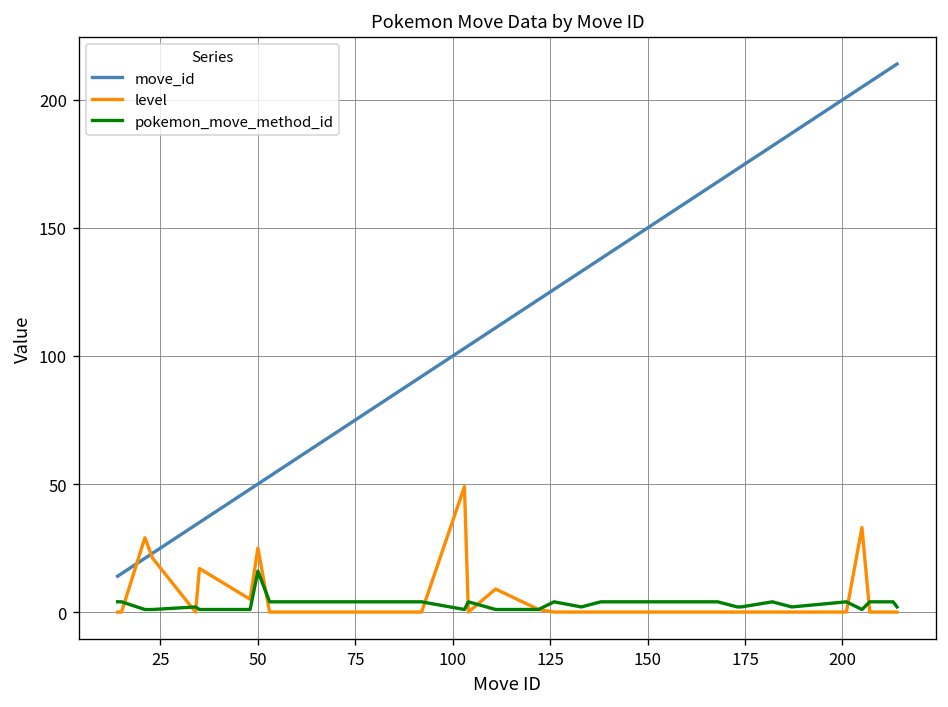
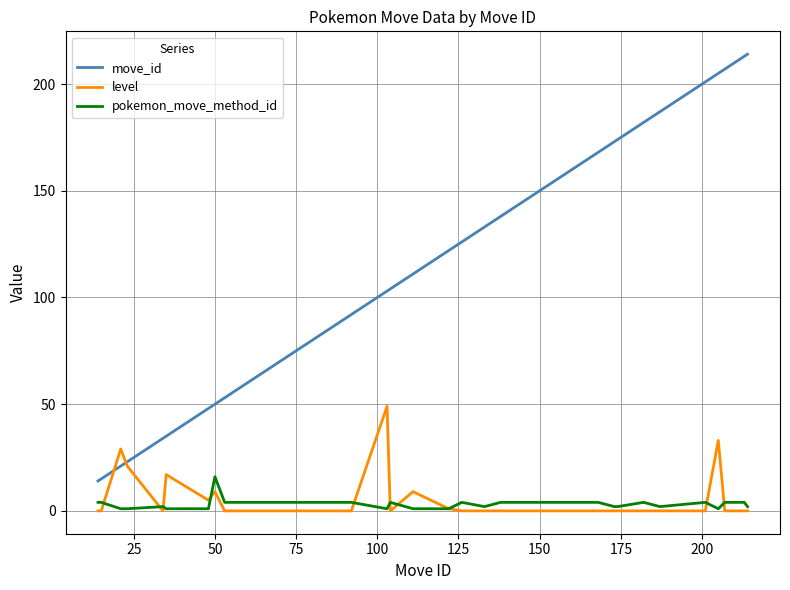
level, 50: 25 -> 9
